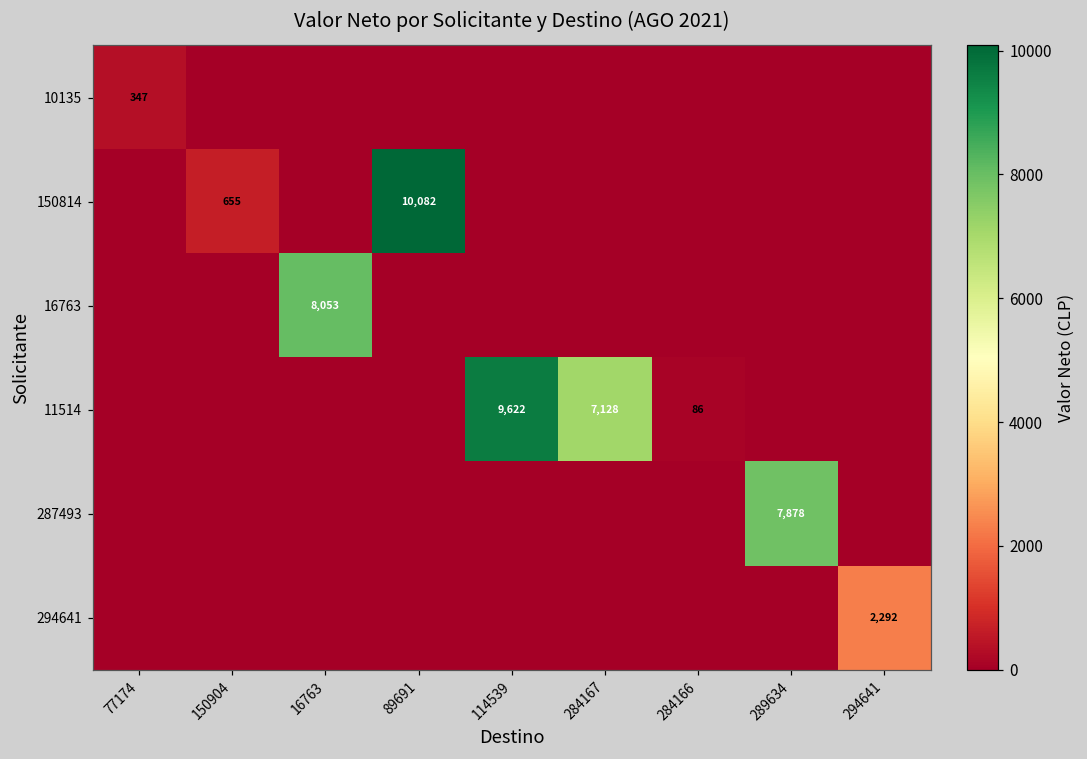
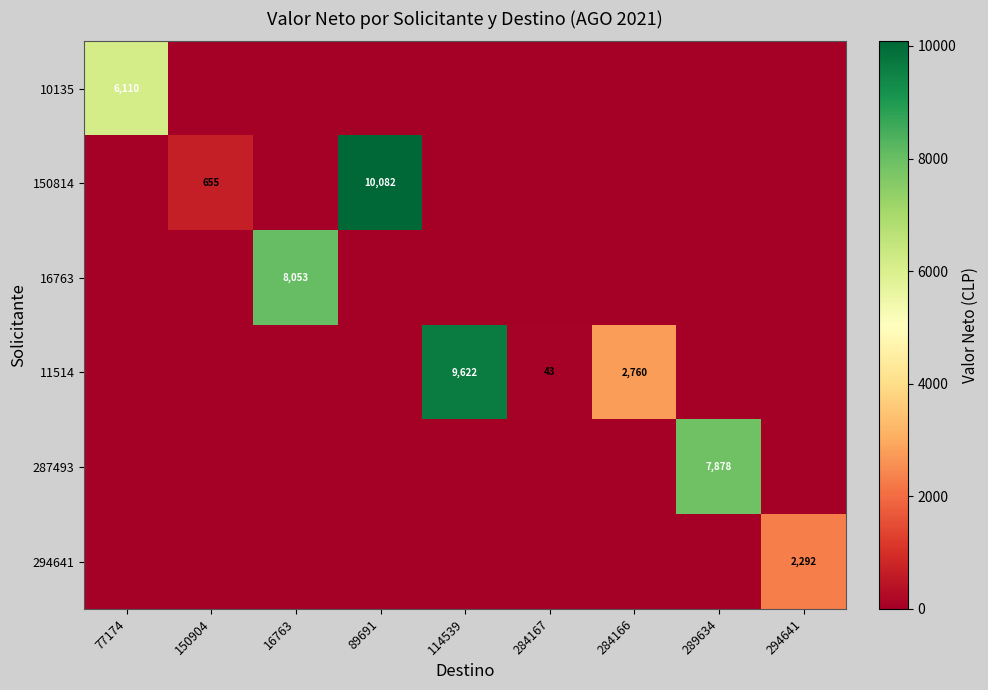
10135, 77174: 347 -> 6,110
11514, 284167: 7,128 -> 43
11514, 284166: 86 -> 2,760
